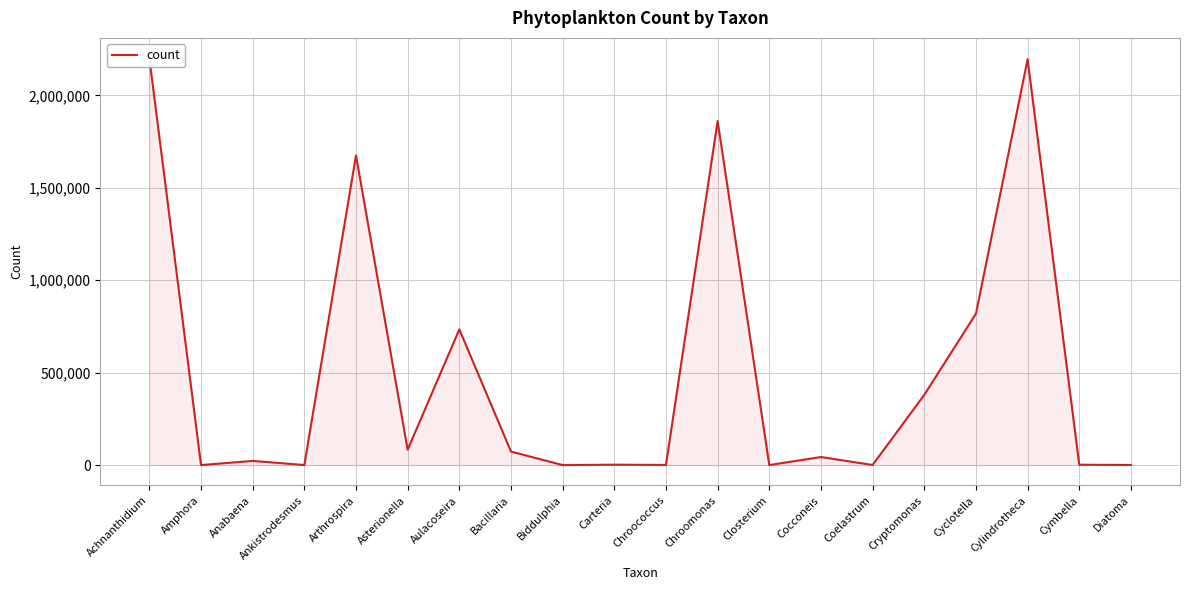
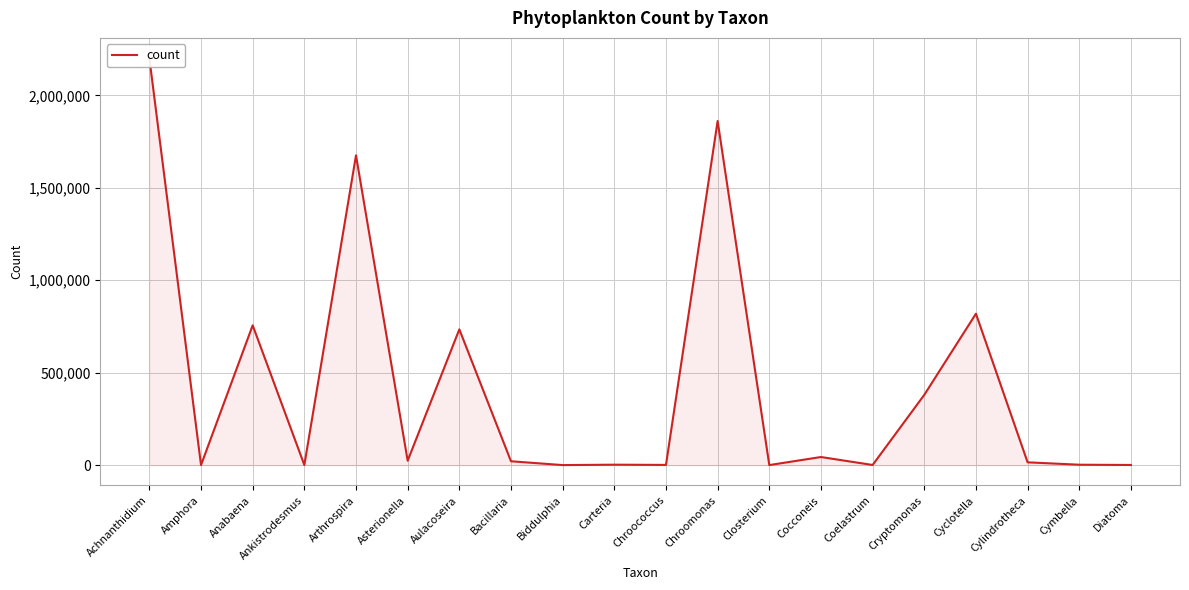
Anabaena: 20,000 -> 760,000
Asterionella: 80,000 -> 20,000
Bacillaria: 70,000 -> 20,000
Cylindrotheca: 2,200,000 -> 10,000
